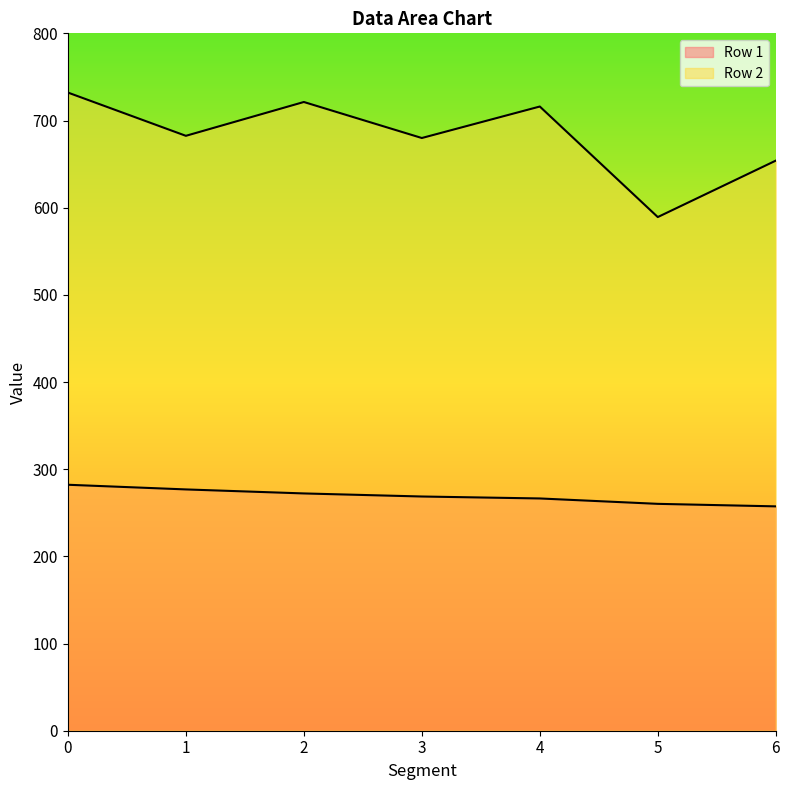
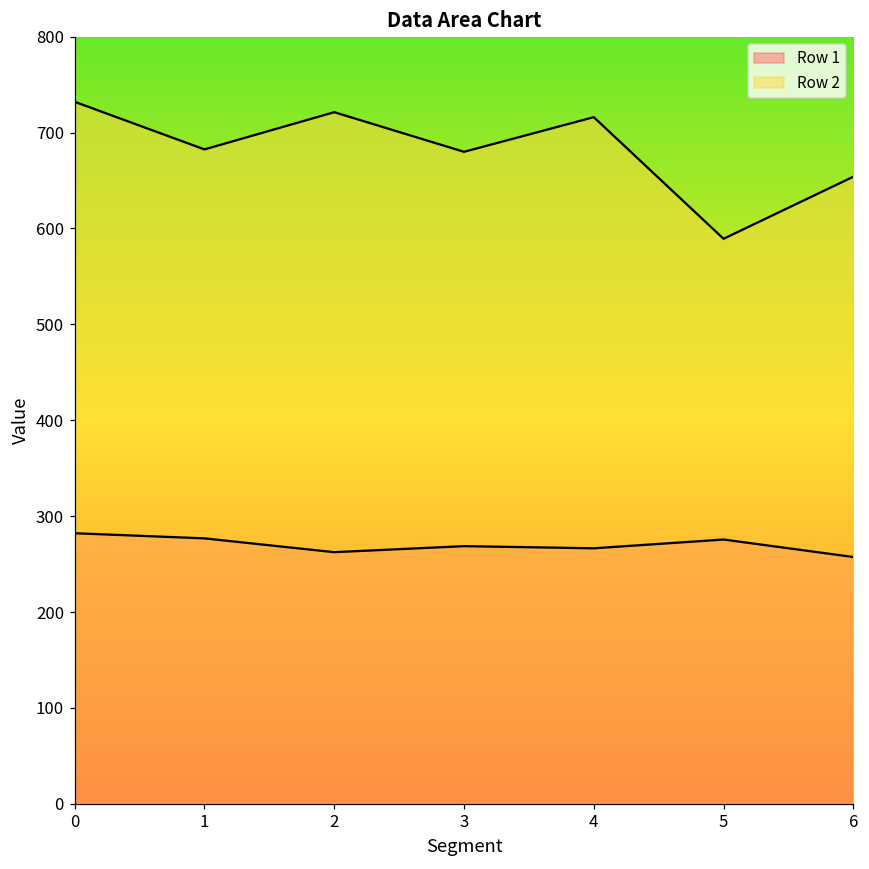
Row 1, 2: 270 -> 260
Row 1, 5: 260 -> 280
